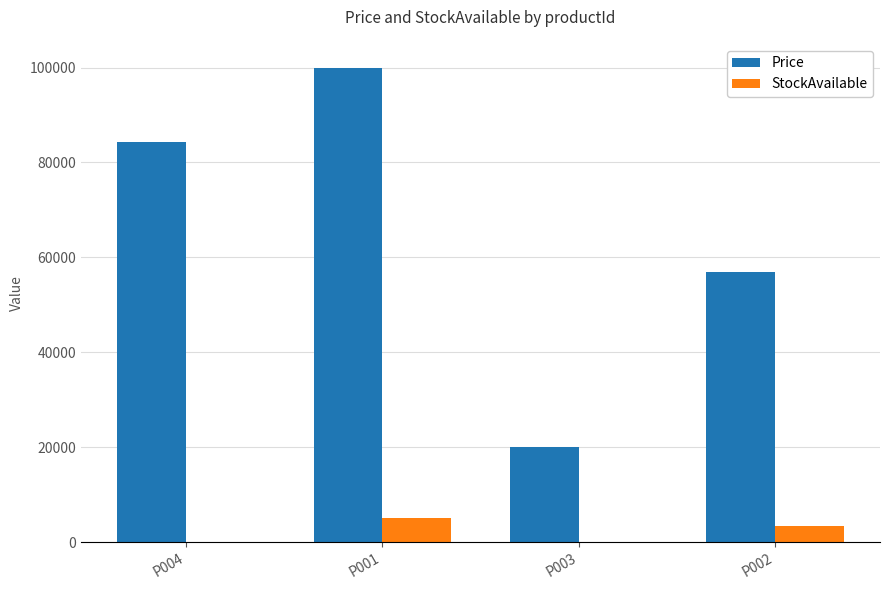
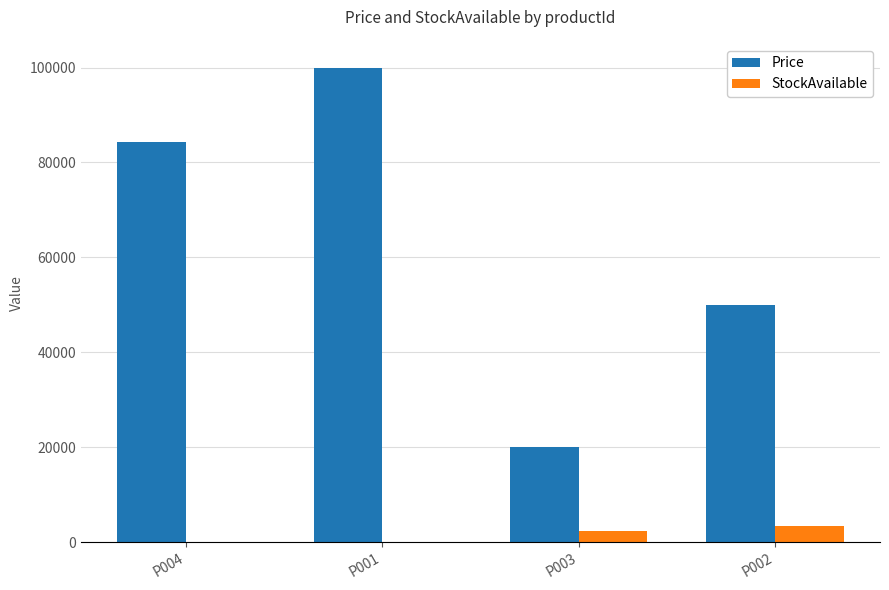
StockAvailable, P001: 5000 -> 0
StockAvailable, P003: 0 -> 2000
Price, P002: 57000 -> 50000
